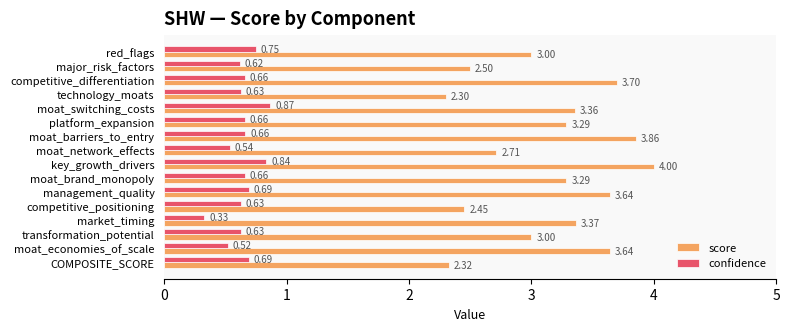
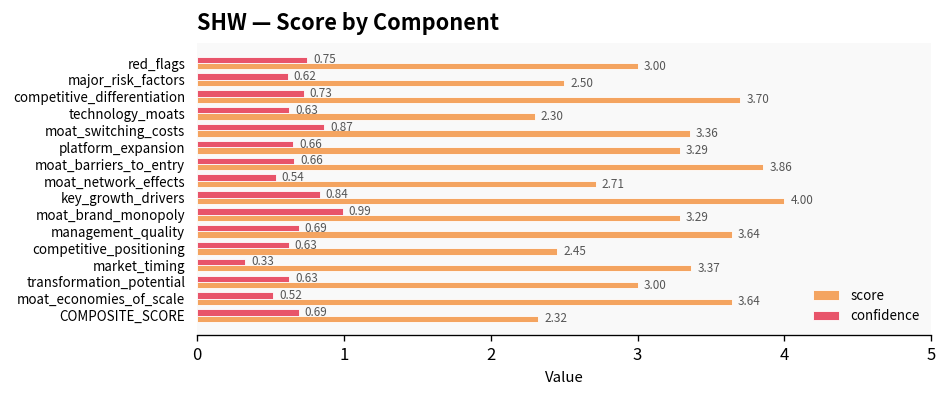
confidence, competitive_differentiation: 0.66 -> 0.73
confidence, moat_brand_monopoly: 0.66 -> 0.99
